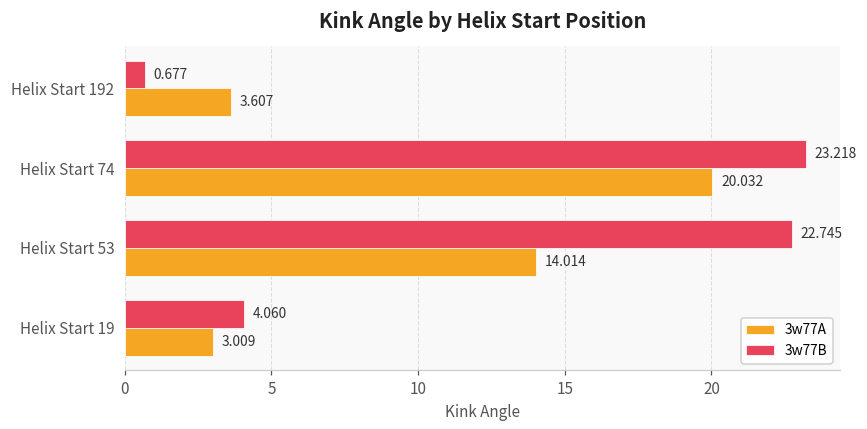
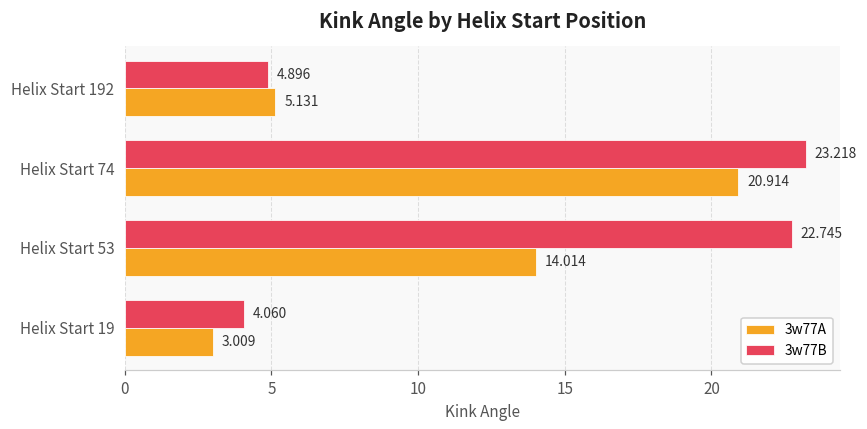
3w77B, Helix Start 192: 0.677 -> 4.896
3w77A, Helix Start 192: 3.607 -> 5.131
3w77A, Helix Start 74: 20.032 -> 20.914
